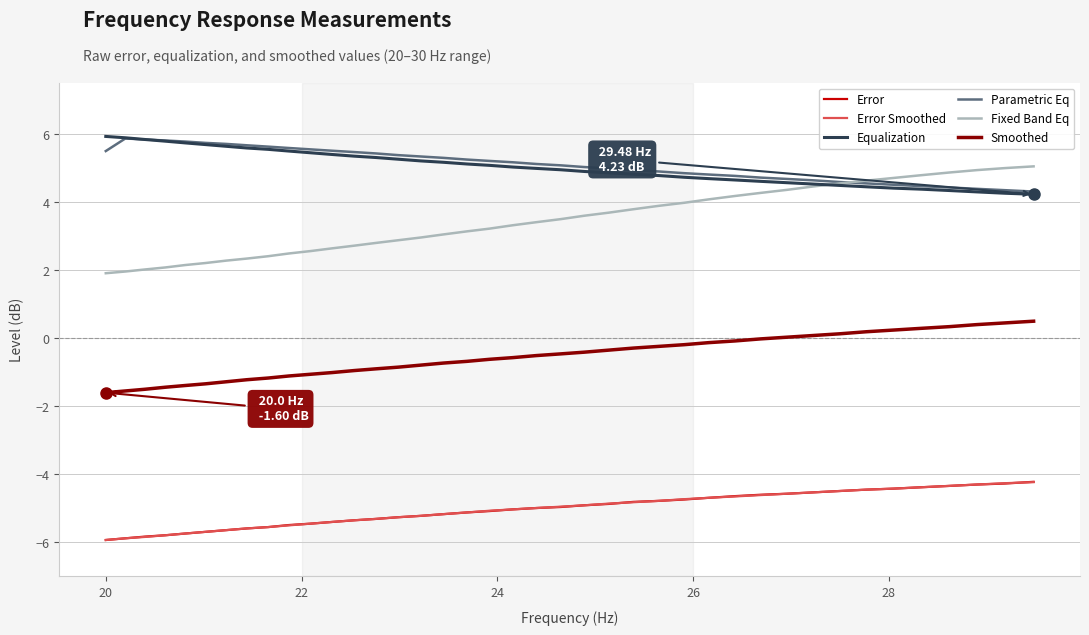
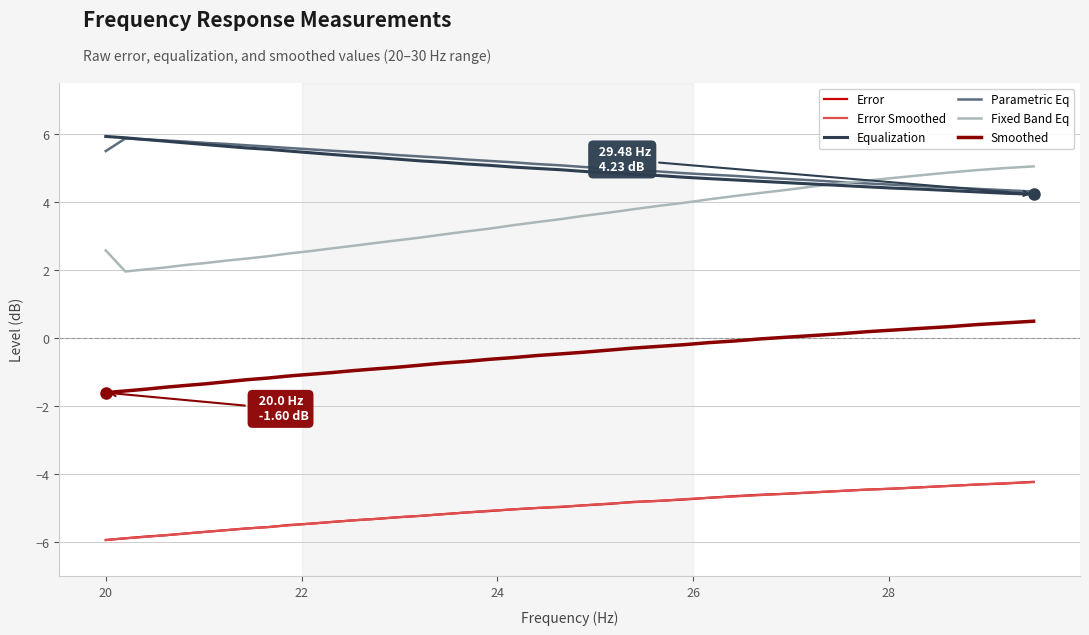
Fixed Band Eq, 20: 1.9 -> 2.6
